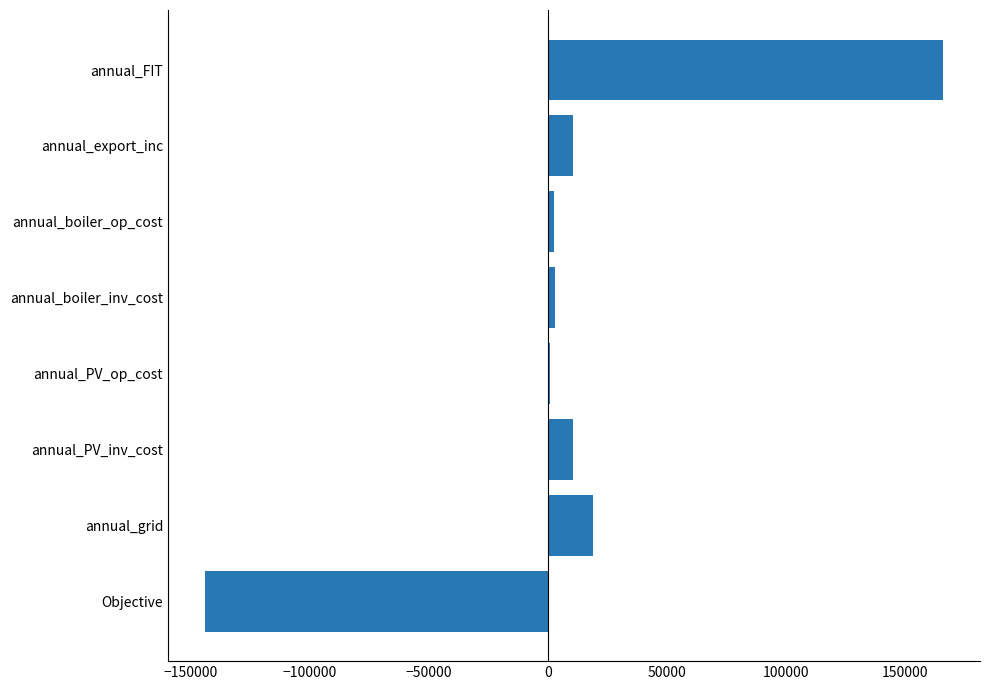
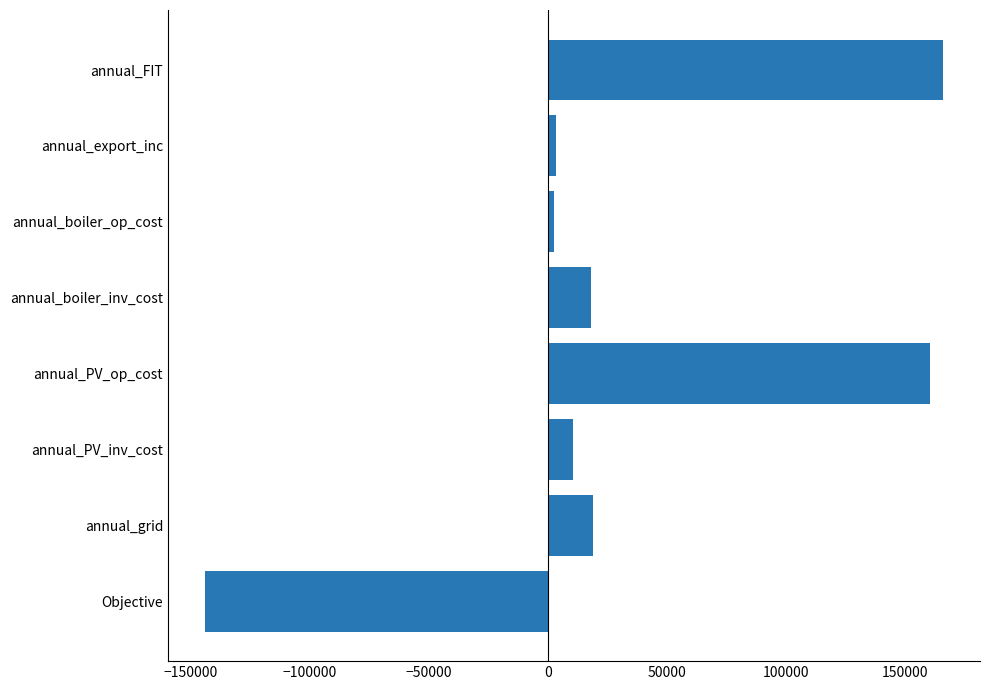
annual_export_inc: 11000 -> 3000
annual_boiler_inv_cost: 3000 -> 18000
annual_PV_op_cost: 1000 -> 160000
